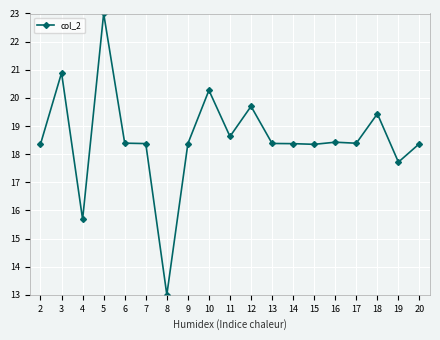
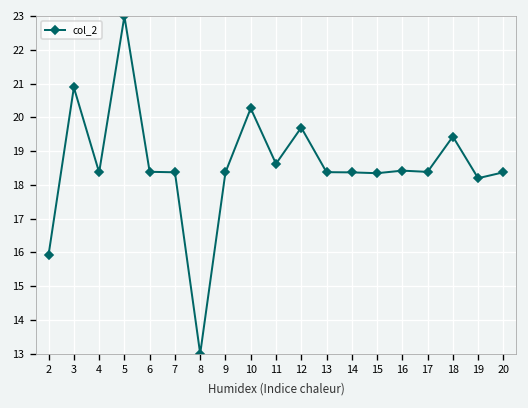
2: 18.4 -> 15.9
4: 15.7 -> 18.4
19: 17.7 -> 18.2
